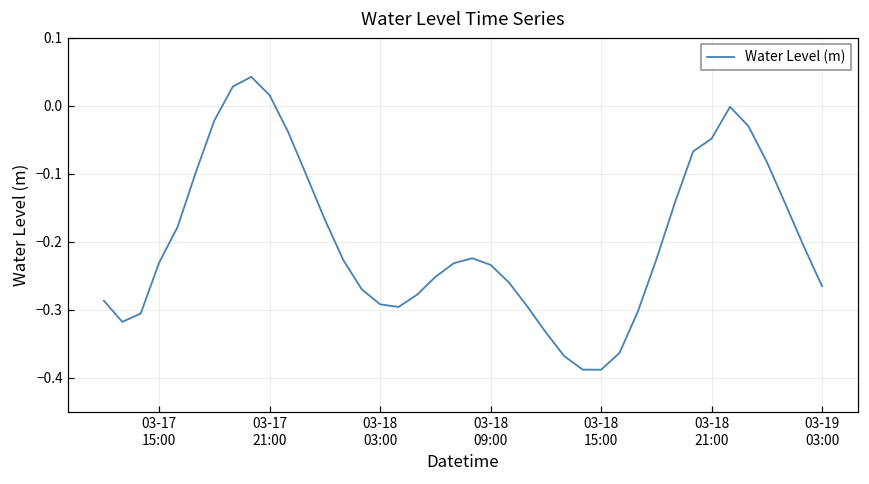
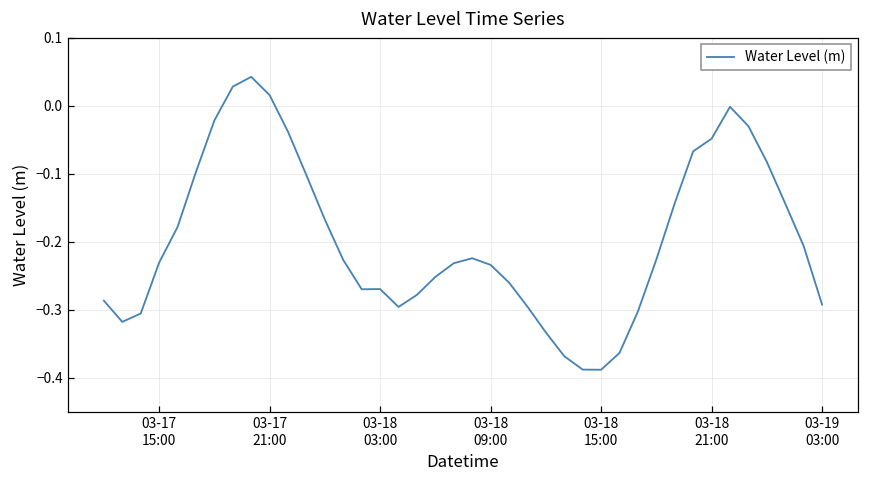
03-18 03:00: -0.29 -> -0.27
03-19 03:00: -0.27 -> -0.29
